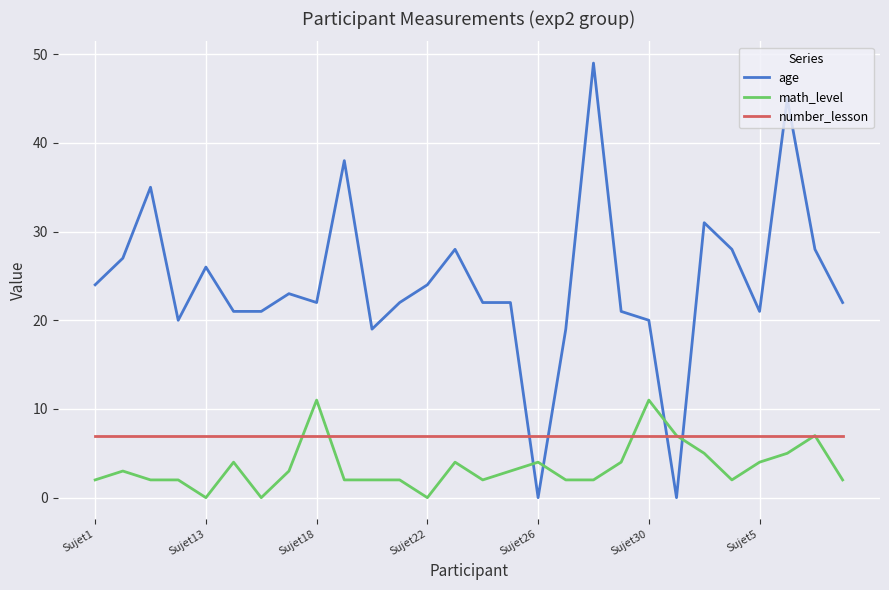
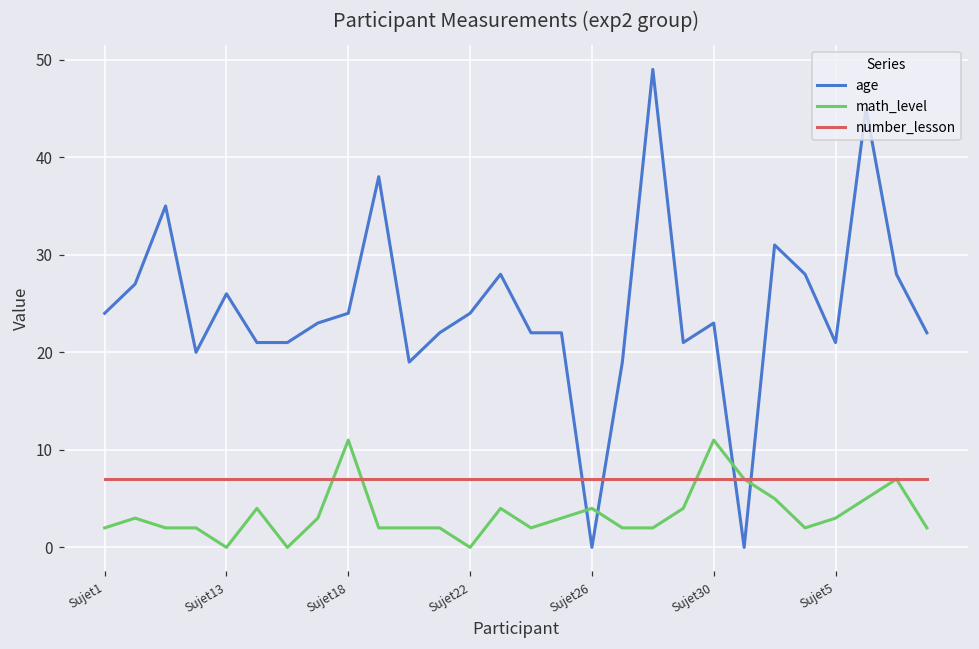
age, Sujet18: 22 -> 24
age, Sujet30: 20 -> 23
math_level, Sujet5: 4 -> 3
